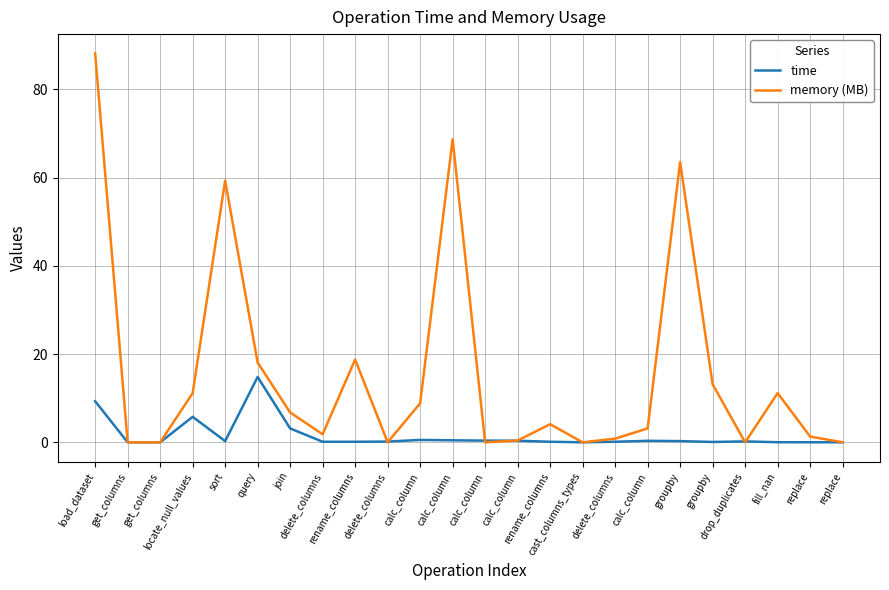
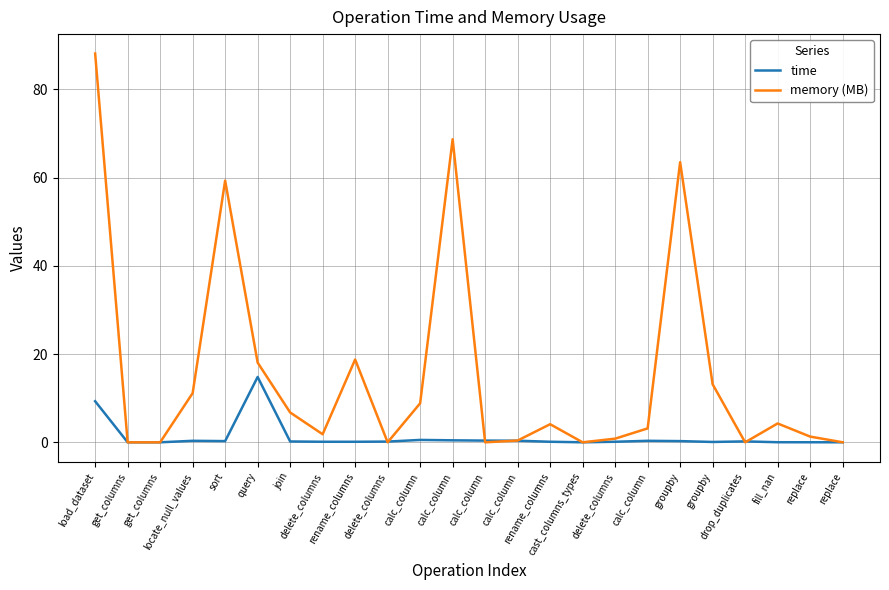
time, locate_null_values: 6 -> 0
time, join: 3 -> 0
memory (MB), fill_nan: 11 -> 4
